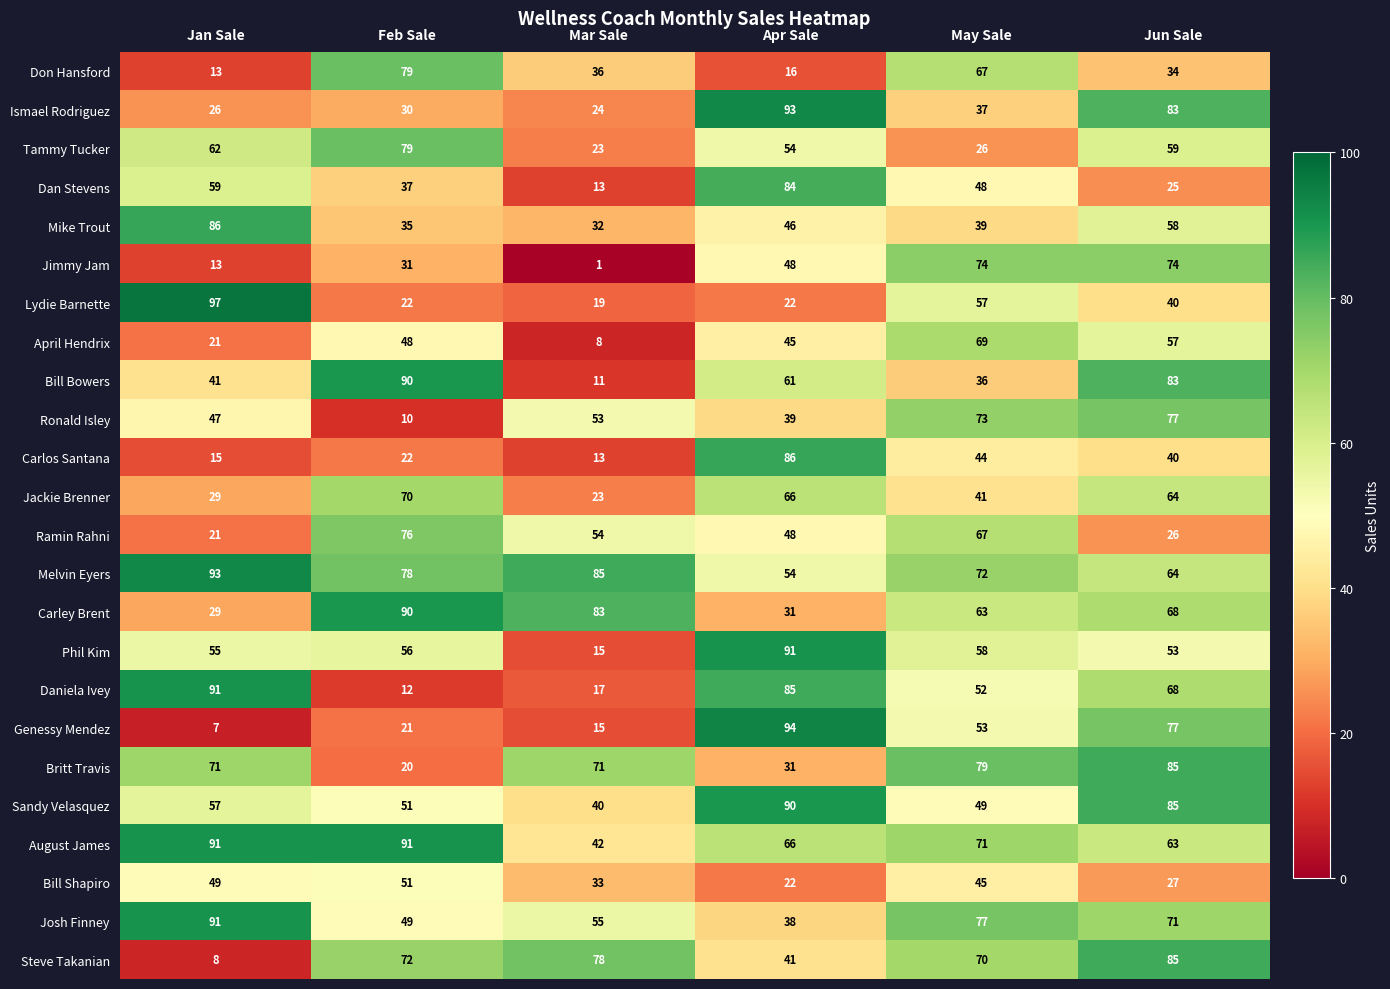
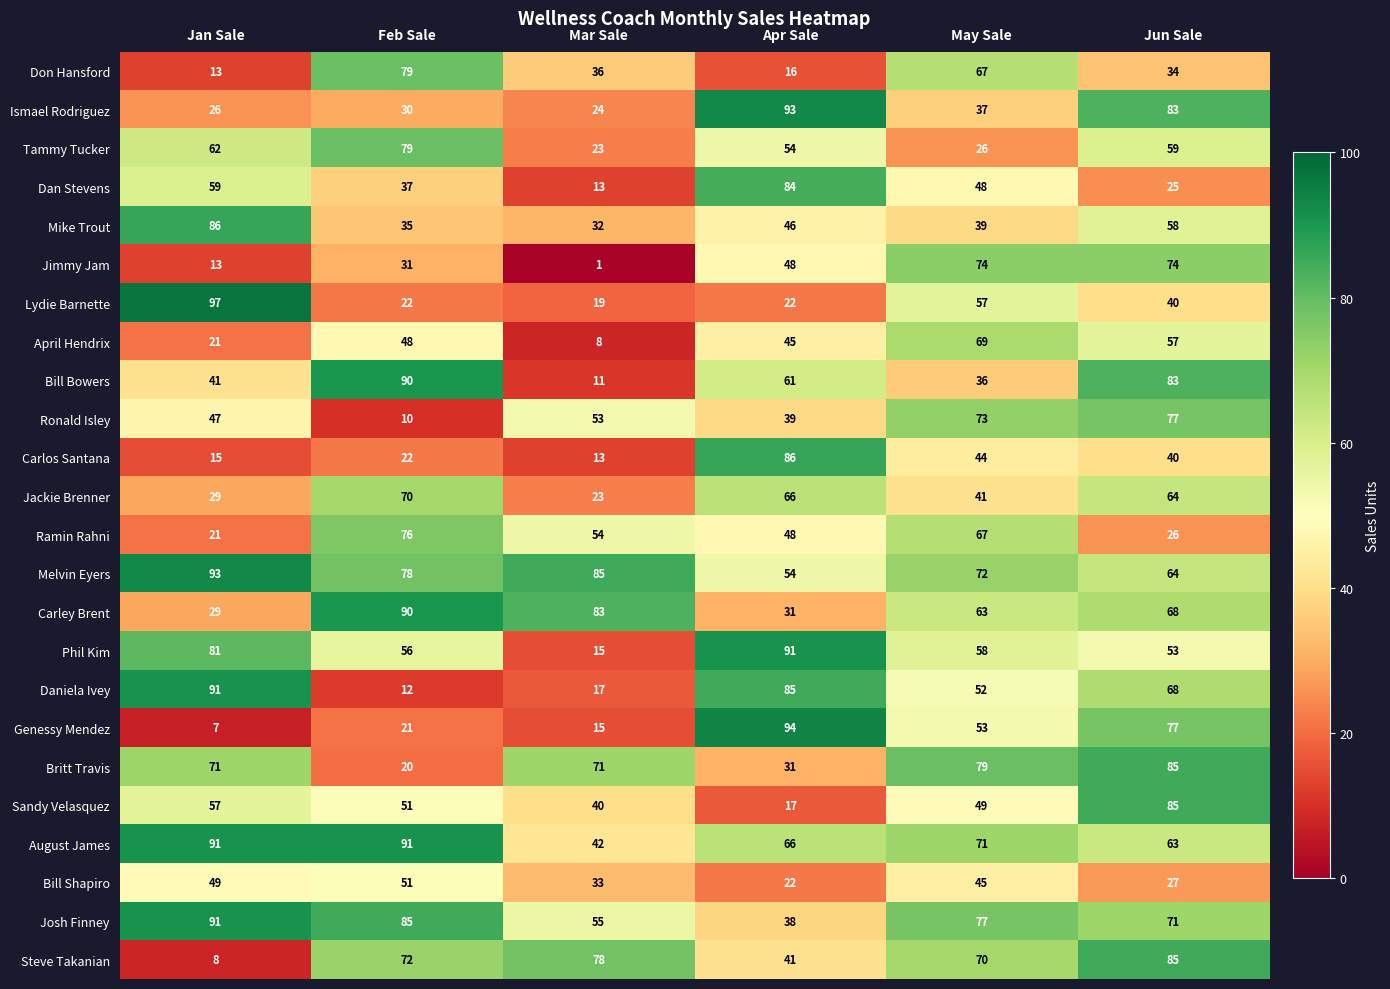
Phil Kim, Jan Sale: 55 -> 81
Sandy Velasquez, Apr Sale: 90 -> 17
Josh Finney, Feb Sale: 49 -> 85
